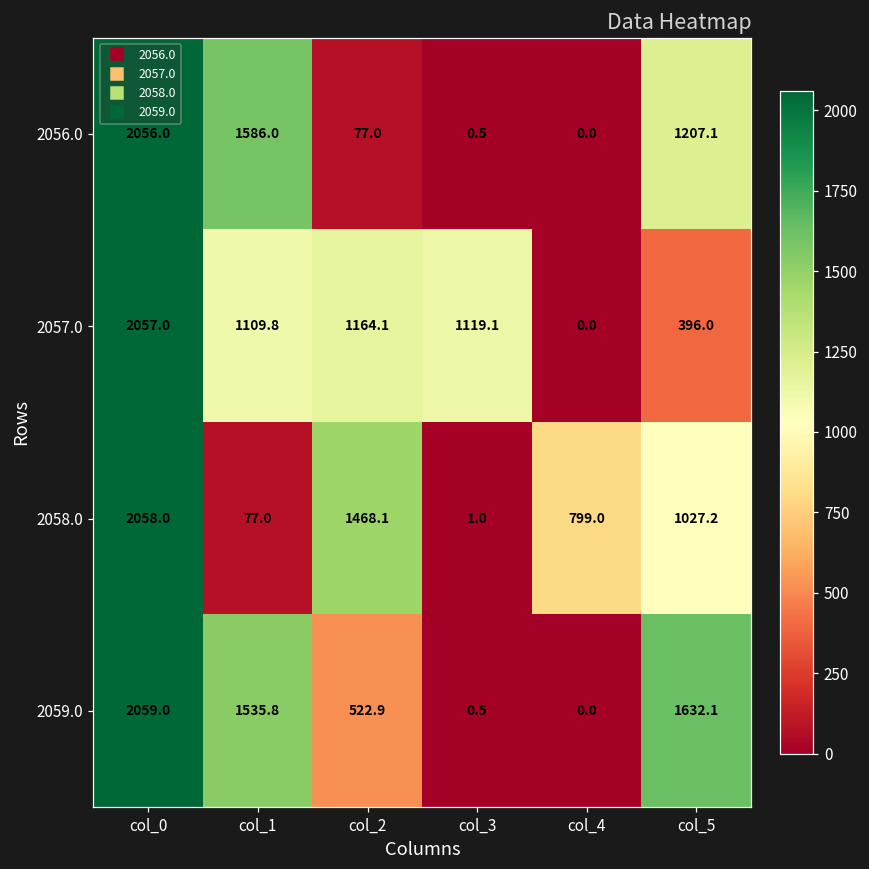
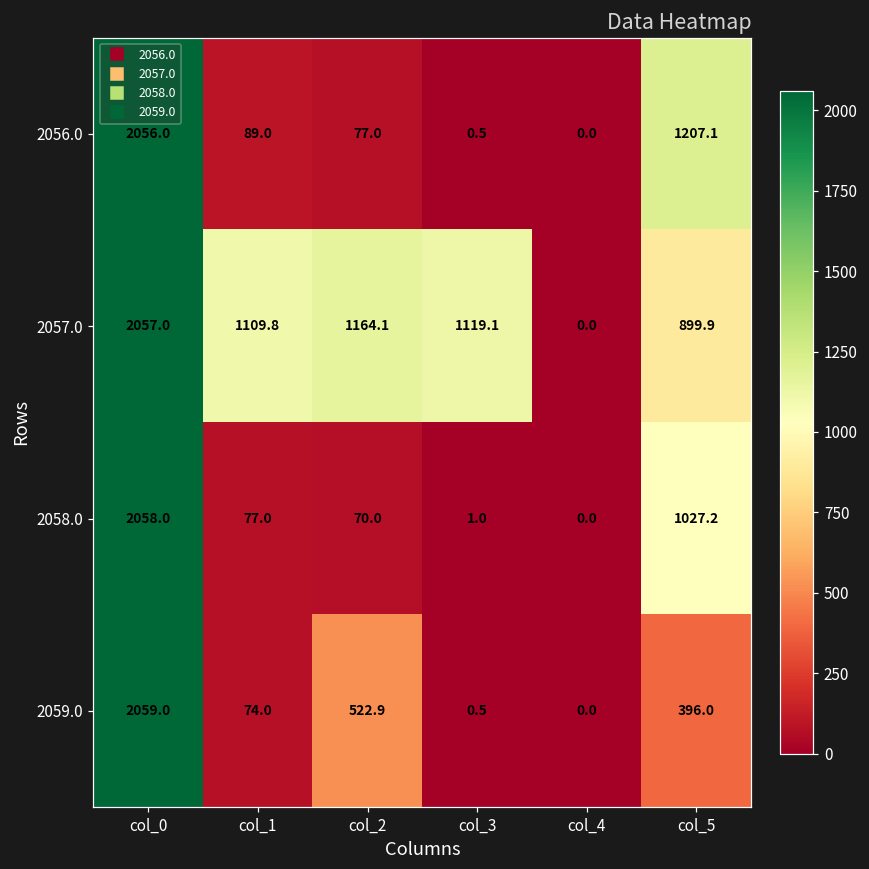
2056.0, col_1: 1586.0 -> 89.0
2057.0, col_5: 396.0 -> 899.9
2058.0, col_2: 1468.1 -> 70.0
2058.0, col_4: 799.0 -> 0.0
2059.0, col_1: 1535.8 -> 74.0
2059.0, col_5: 1632.1 -> 396.0
